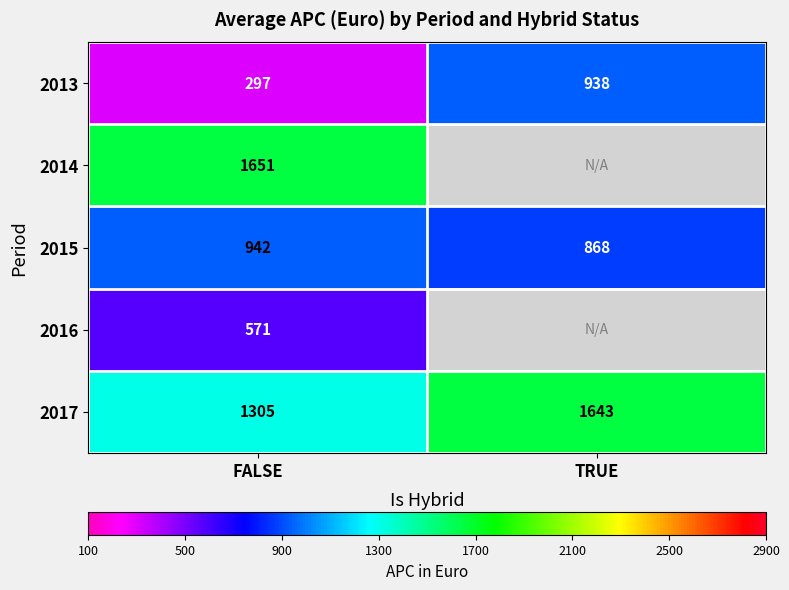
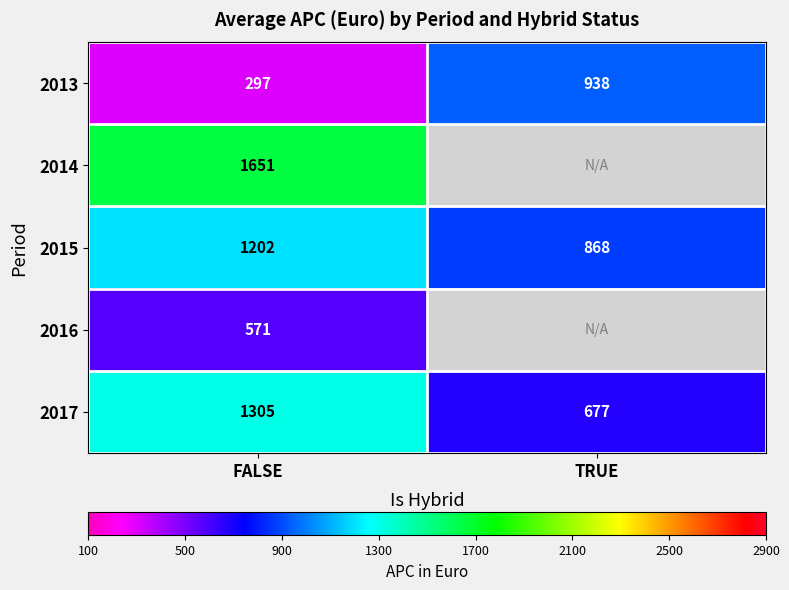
2015, FALSE: 942 -> 1202
2017, TRUE: 1643 -> 677
